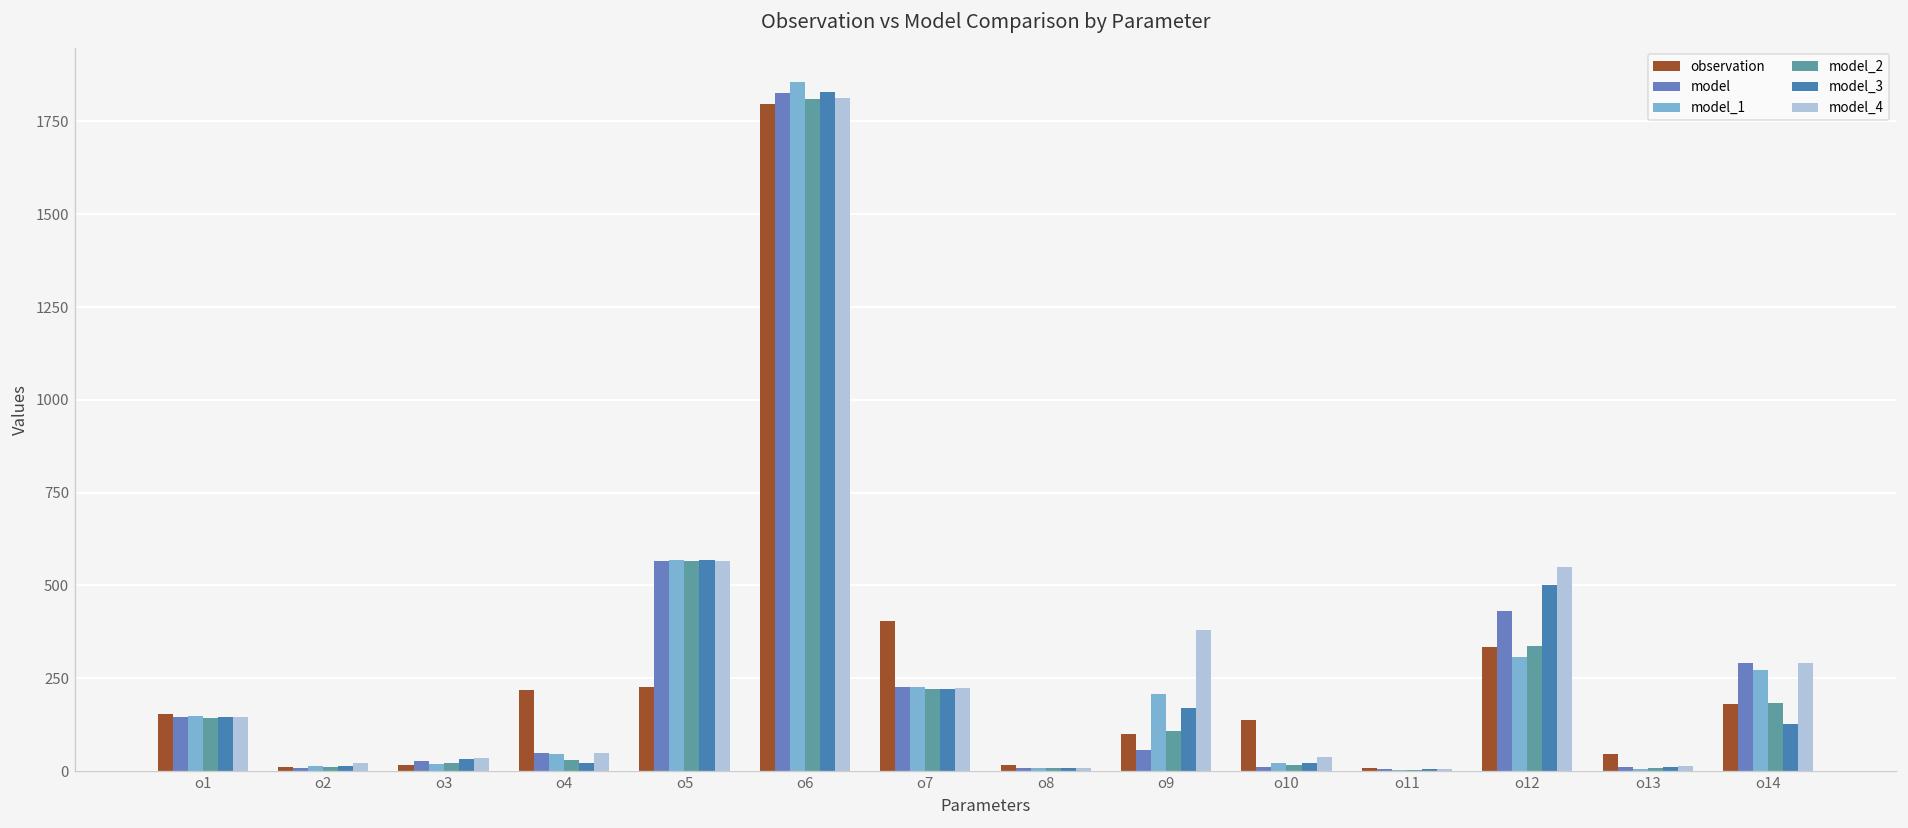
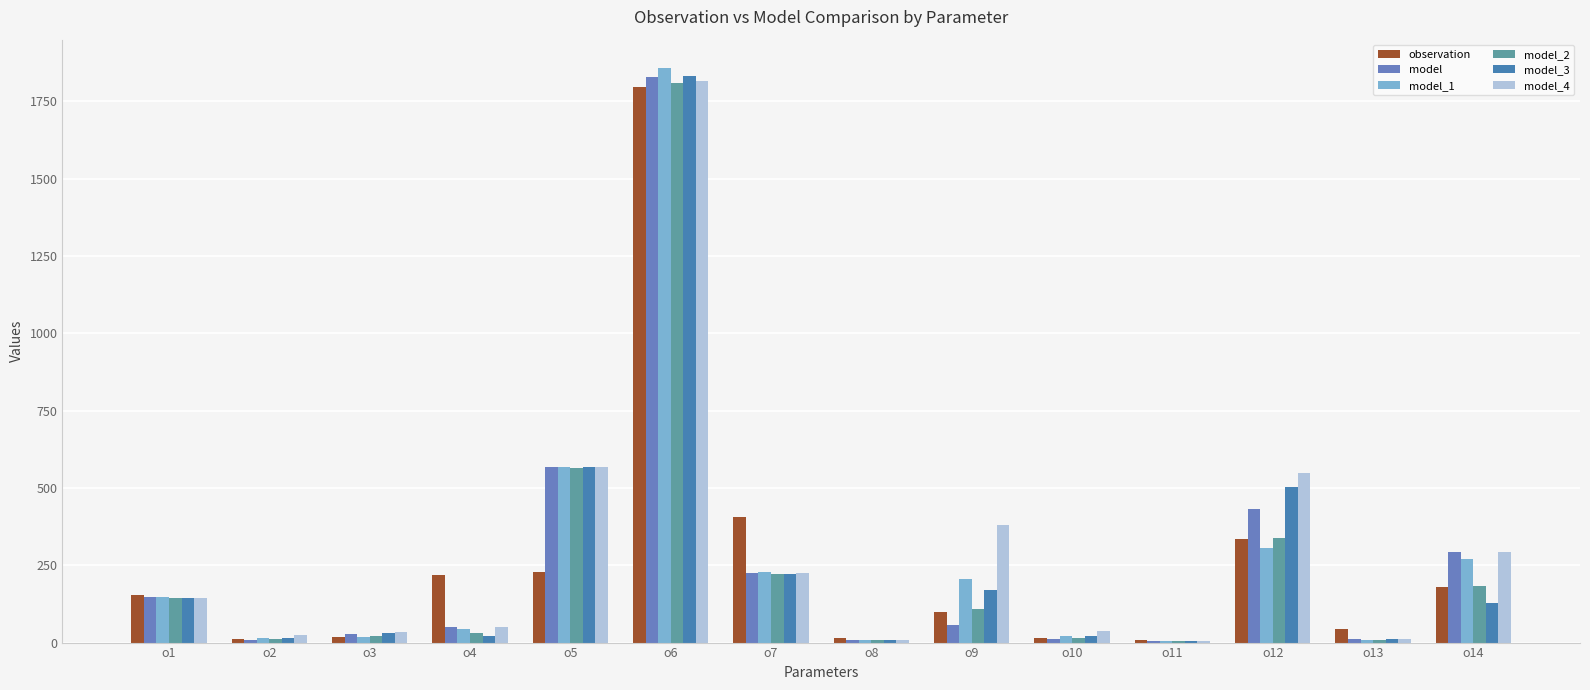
observation, o10: 140 -> 20
